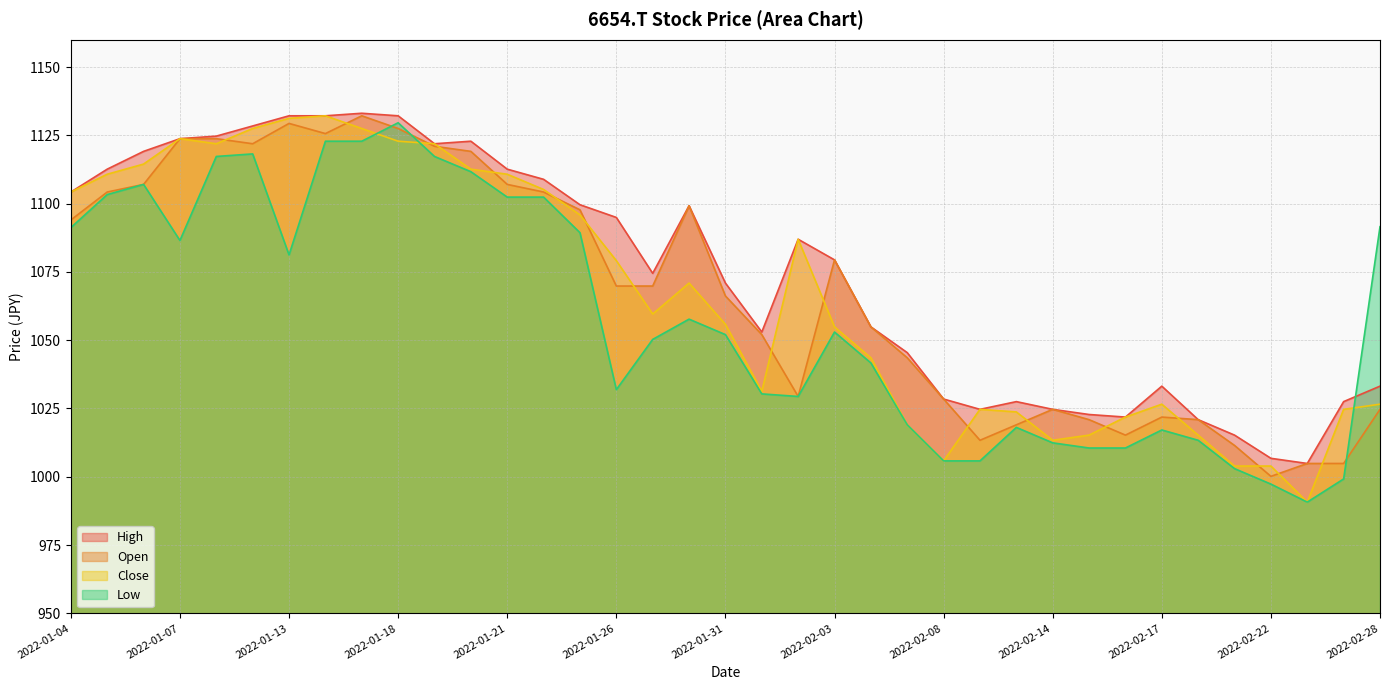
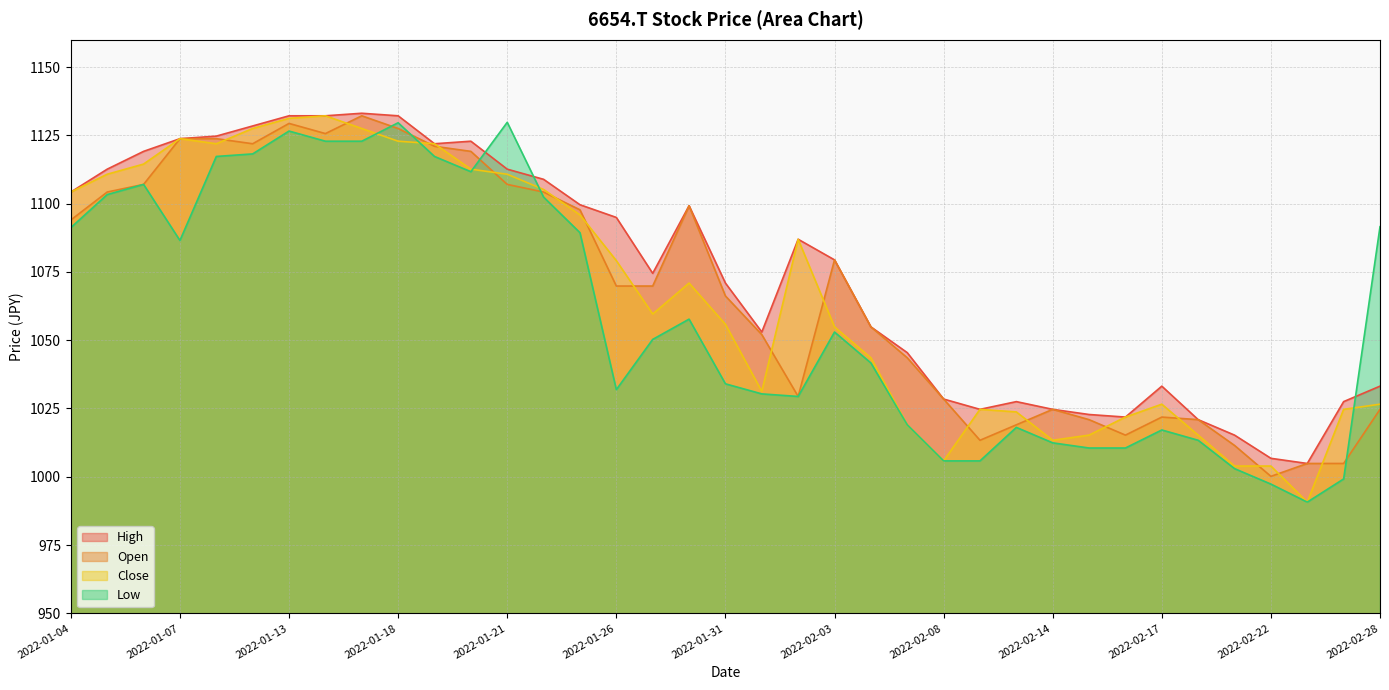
Low, 2022-01-13: 1081 -> 1127
Low, 2022-01-21: 1102 -> 1130
Low, 2022-01-31: 1052 -> 1034
